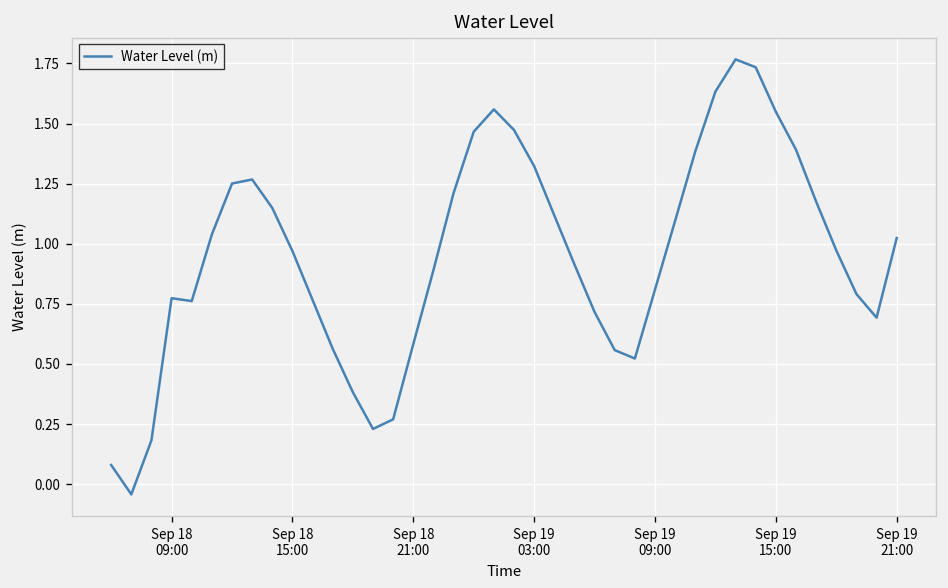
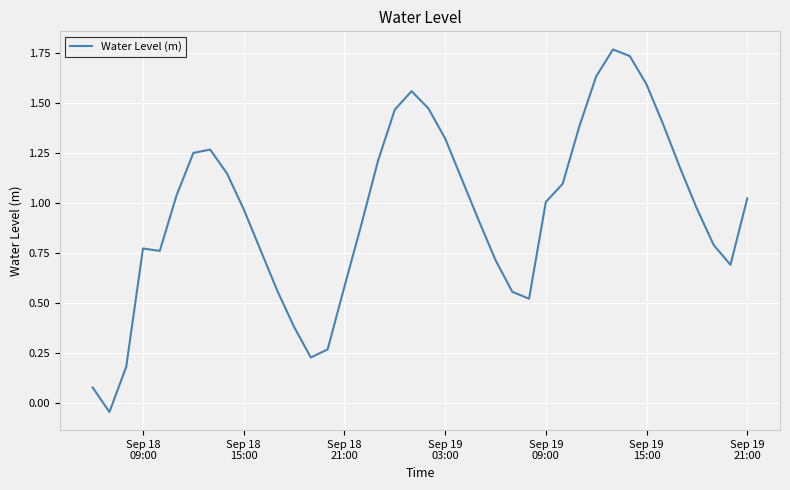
Sep 19 09:00: 0.81 -> 1.01
Sep 19 15:00: 1.55 -> 1.59
